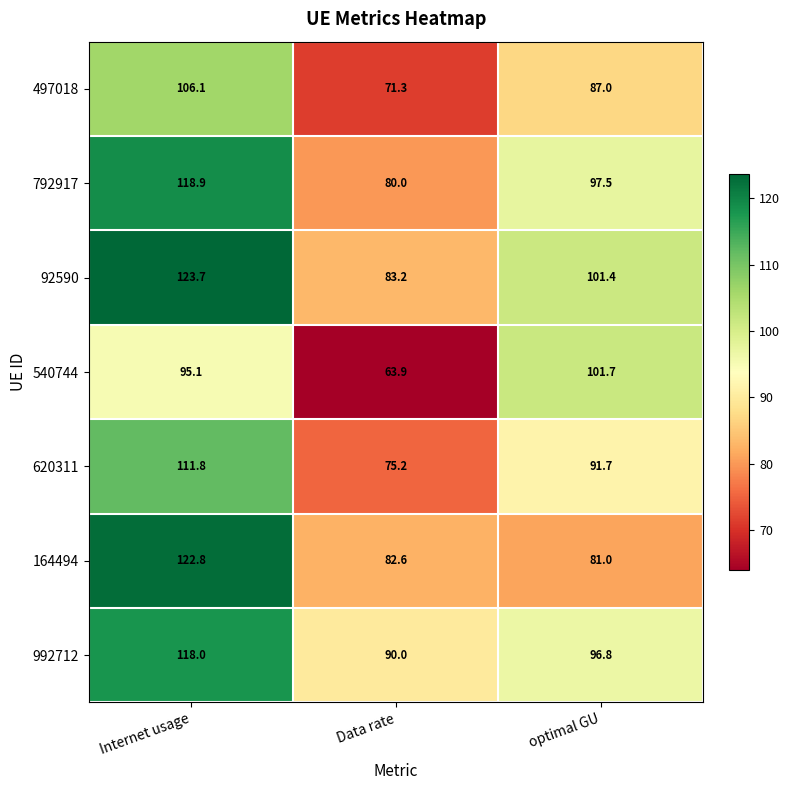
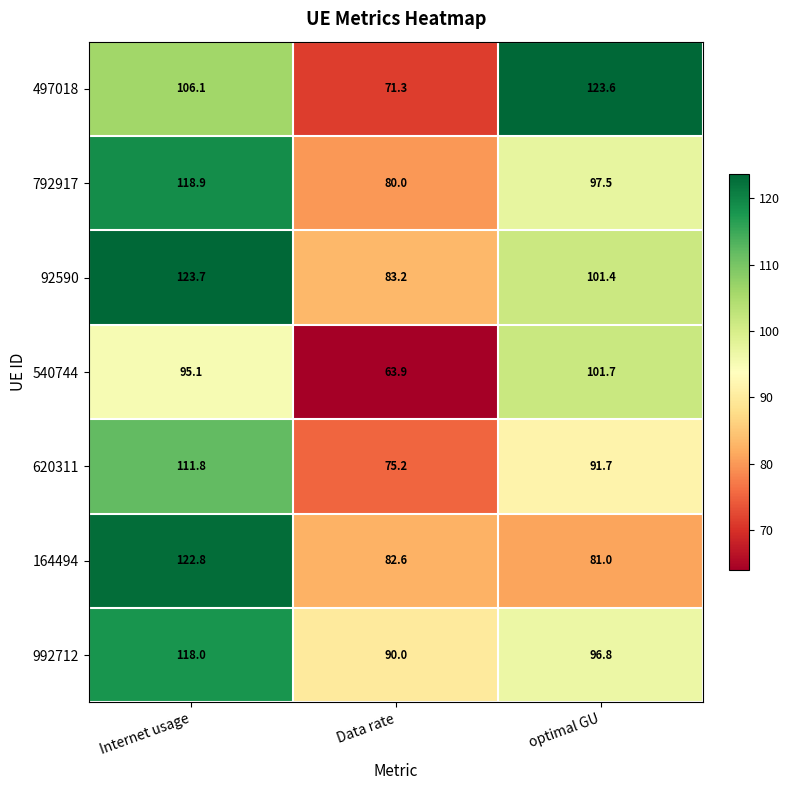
497018, optimal GU: 87.0 -> 123.6
